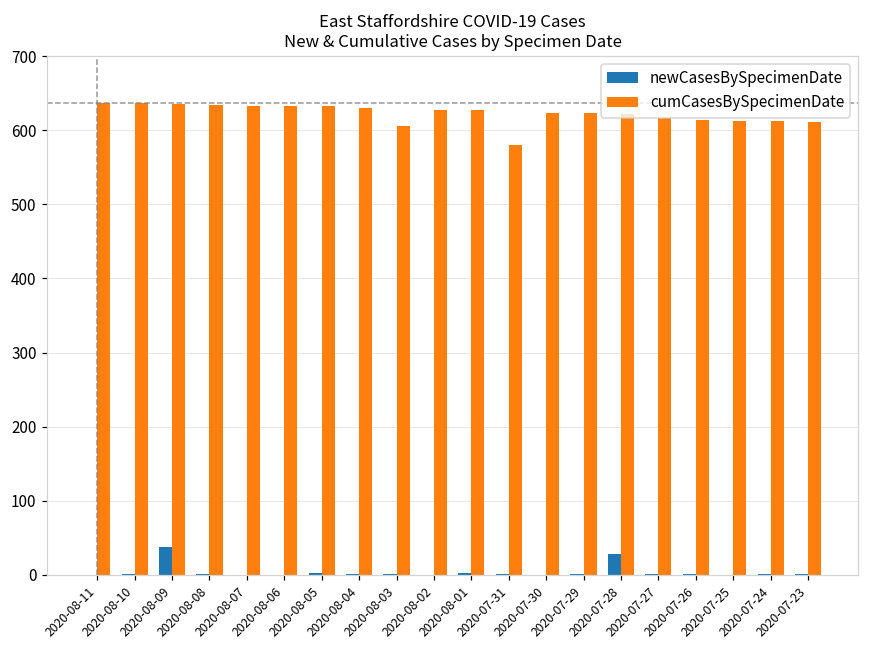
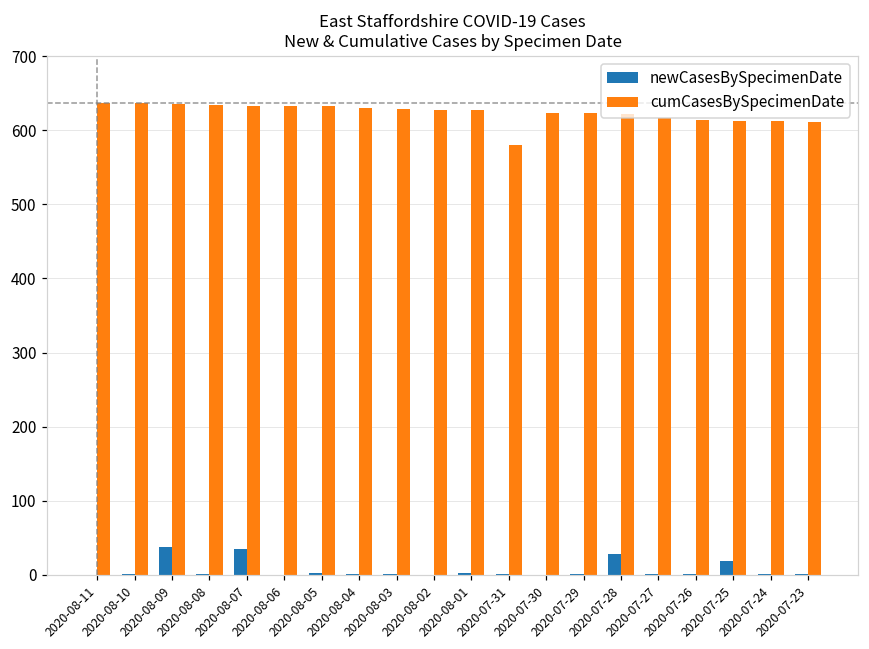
newCasesBySpecimenDate, 2020-08-07: 0 -> 40
cumCasesBySpecimenDate, 2020-08-03: 610 -> 630
newCasesBySpecimenDate, 2020-07-25: 0 -> 20
